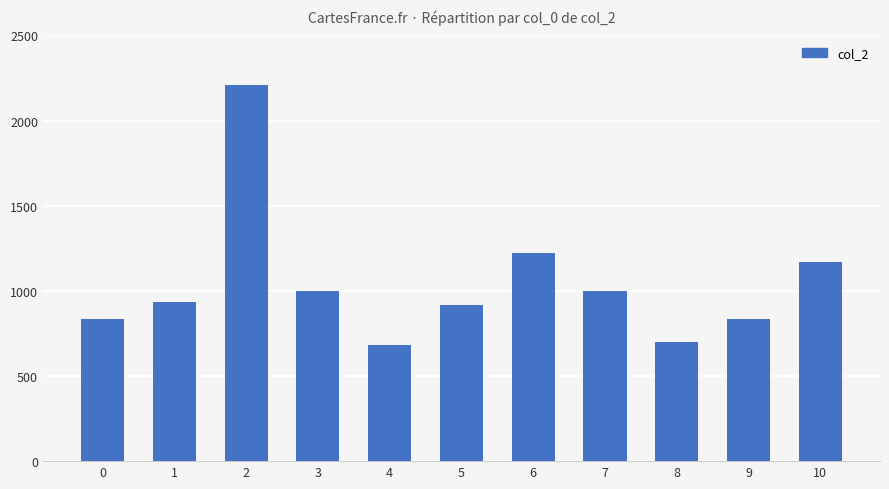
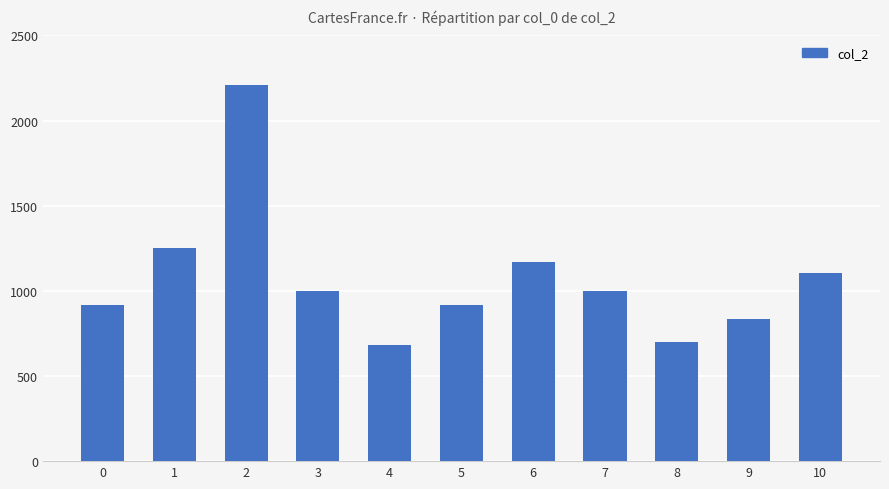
0: 840 -> 920
1: 930 -> 1250
6: 1220 -> 1170
10: 1170 -> 1110
